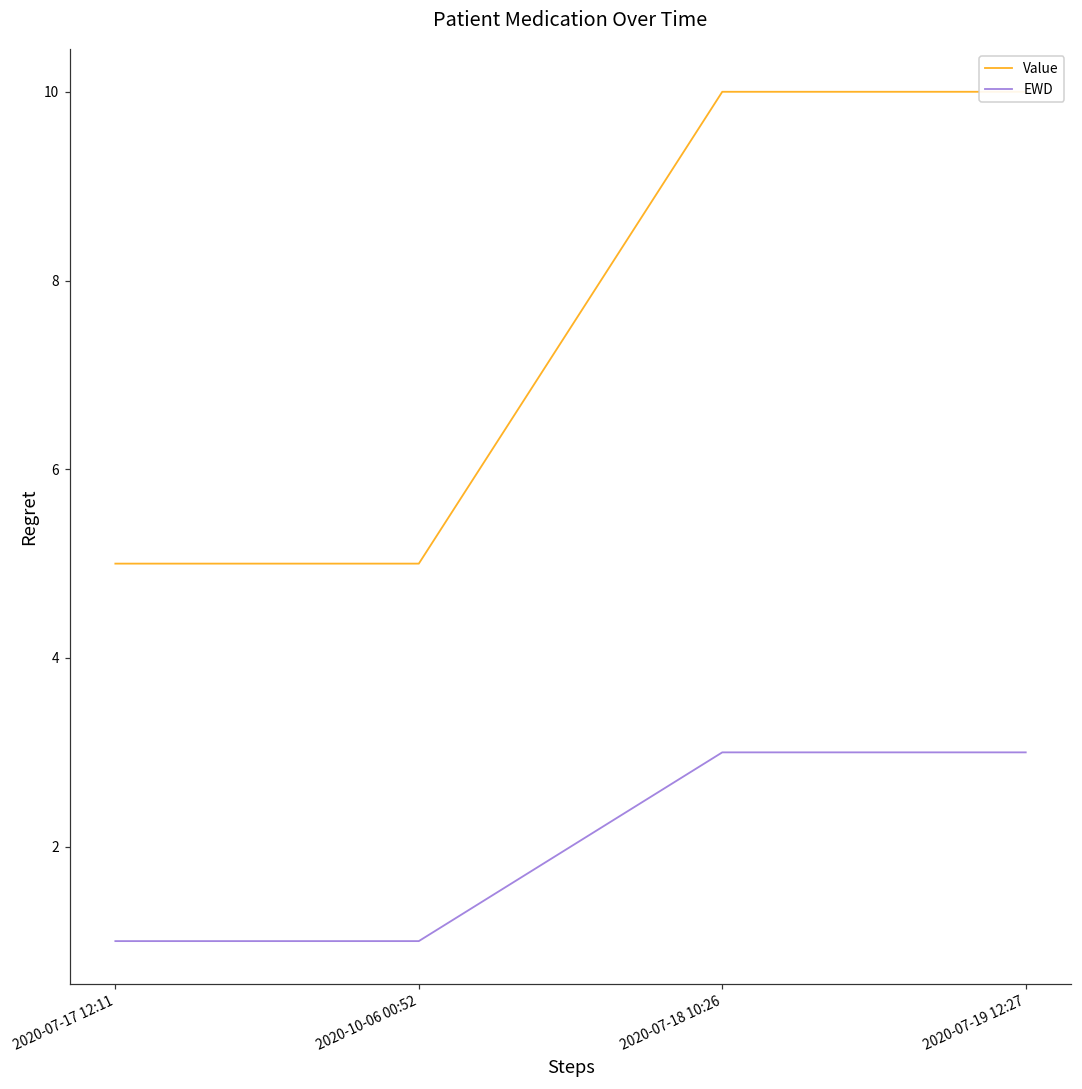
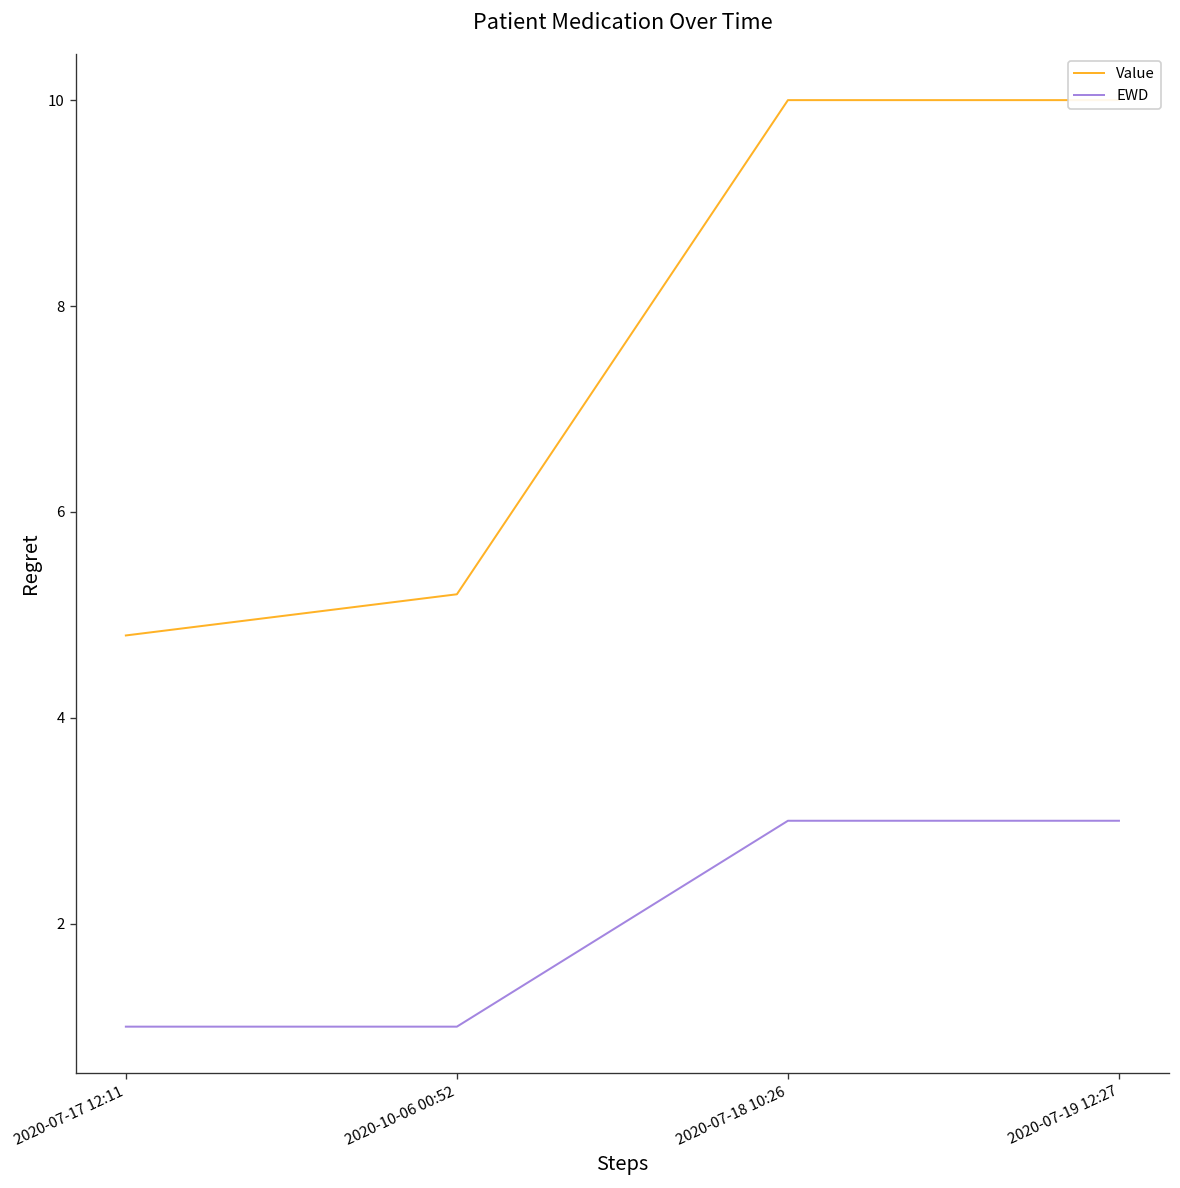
Value, 2020-07-17 12:11: 5.0 -> 4.8
Value, 2020-10-06 00:52: 5.0 -> 5.2
